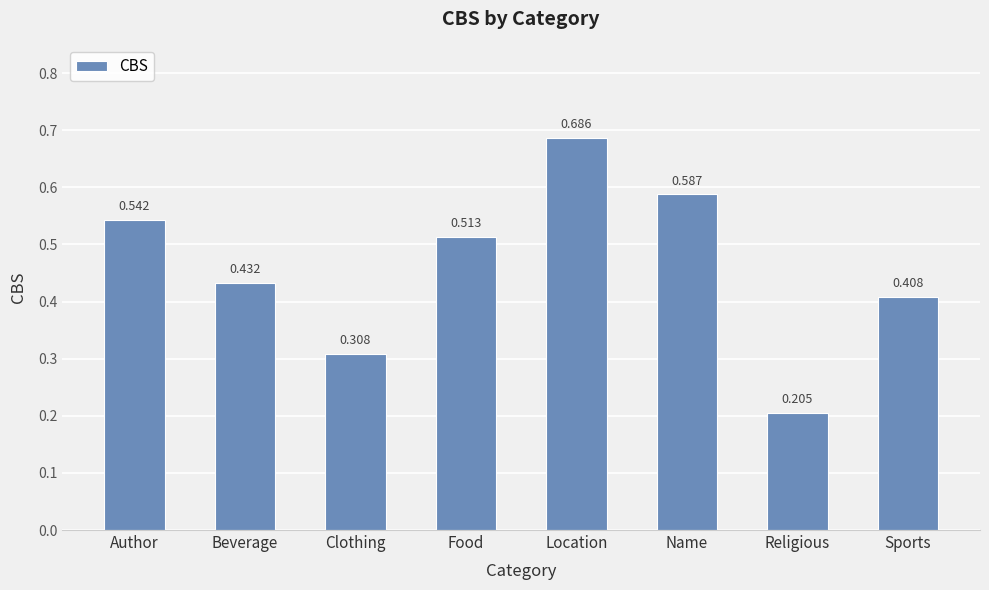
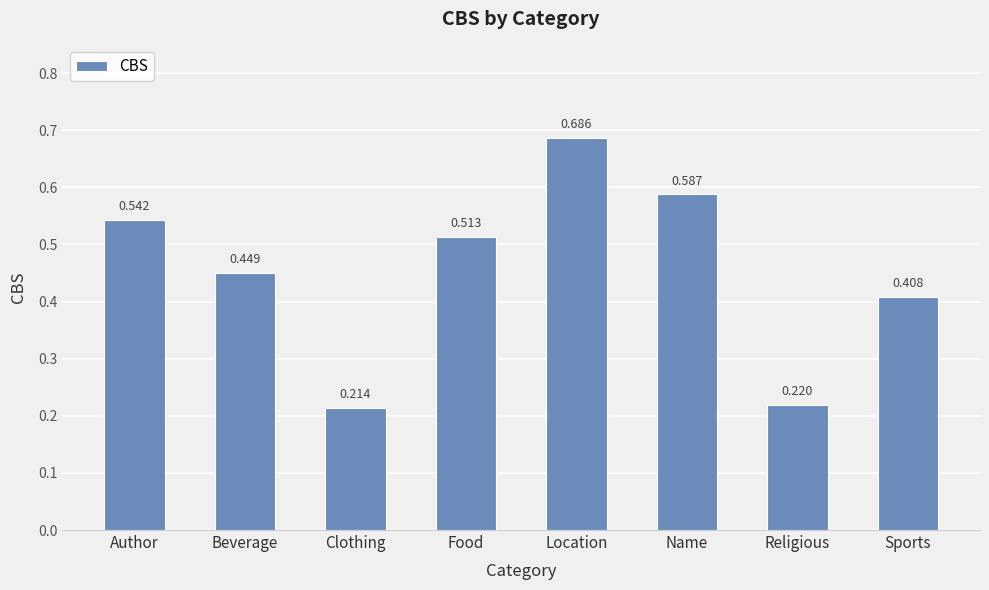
Beverage: 0.432 -> 0.449
Clothing: 0.308 -> 0.214
Religious: 0.205 -> 0.220
